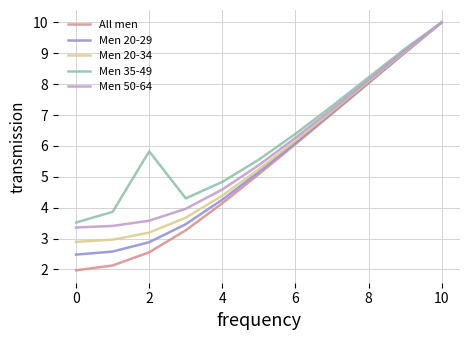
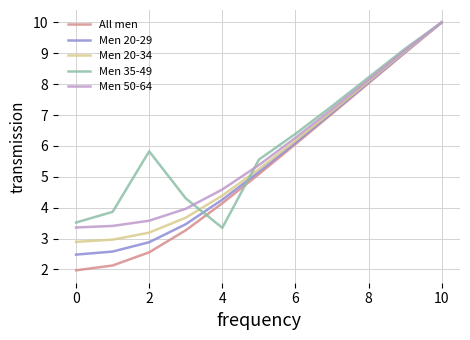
Men 35-49, 4: 4.8 -> 3.3
